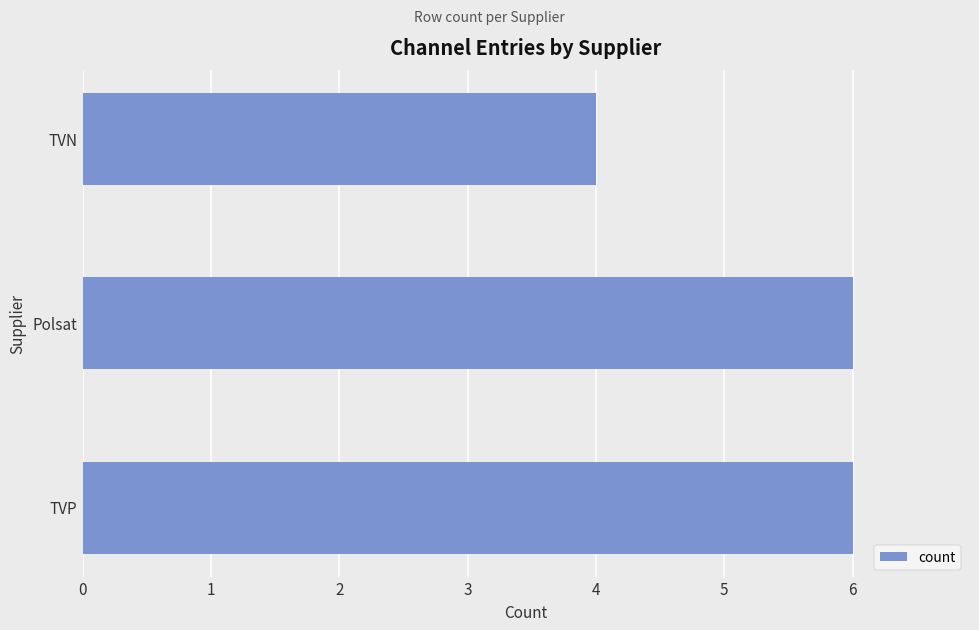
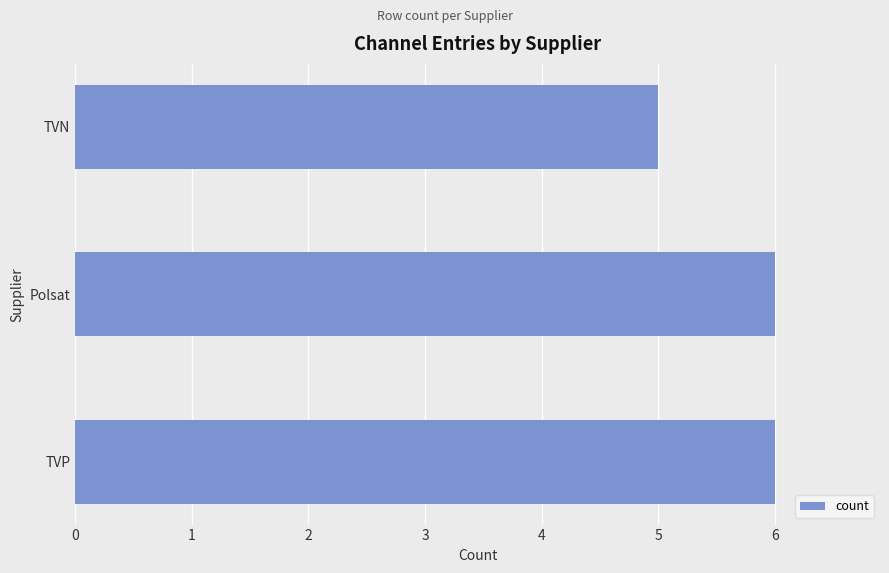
TVN: 4 -> 5
